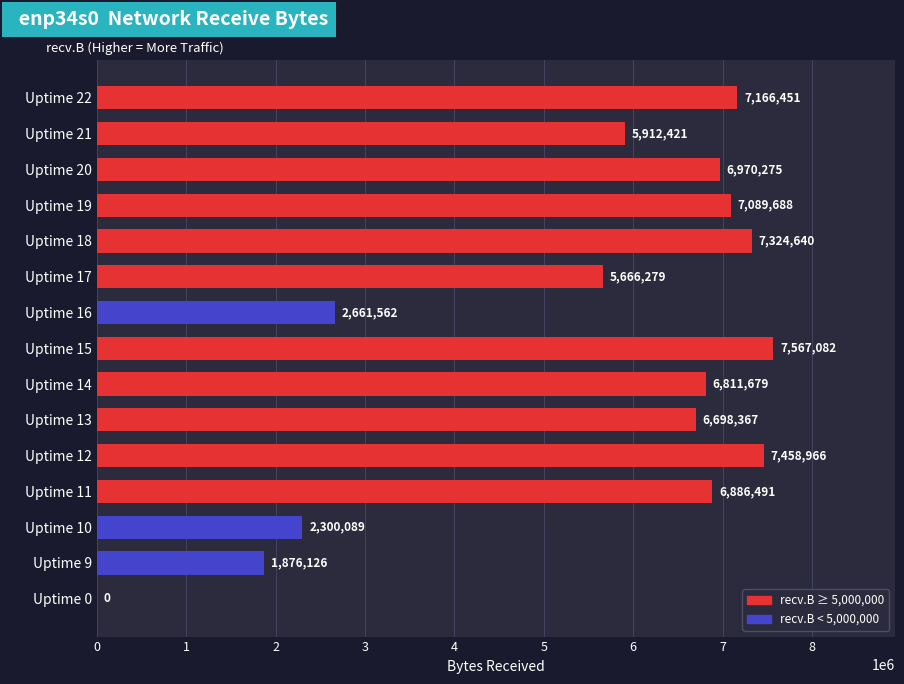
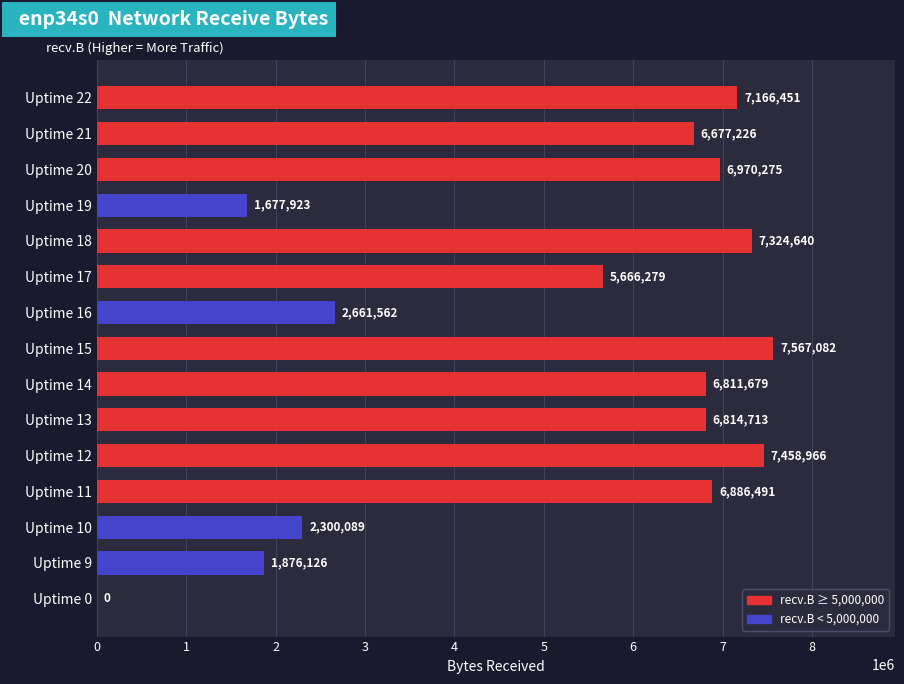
Uptime 21: 5,912,421 -> 6,677,226
Uptime 19: 7,089,688 -> 1,677,923
Uptime 13: 6,698,367 -> 6,814,713
